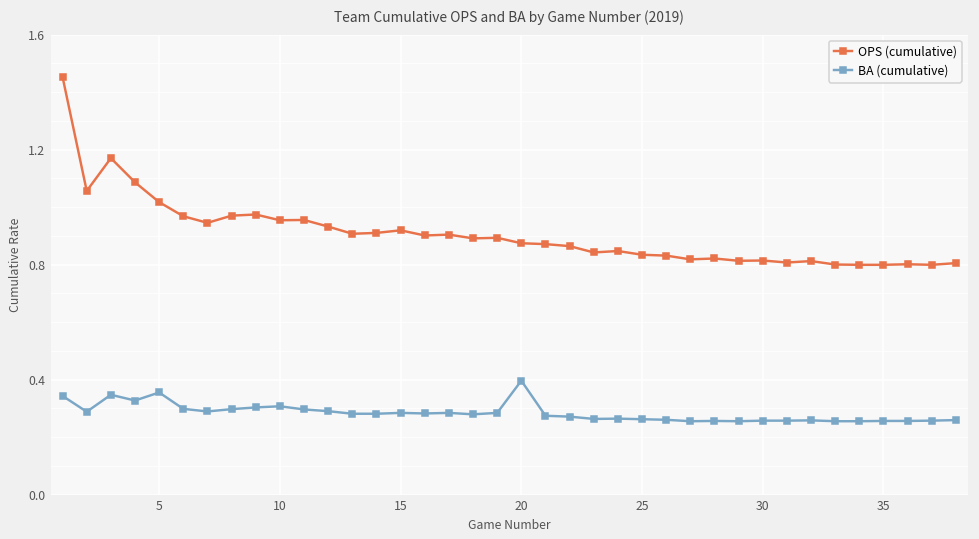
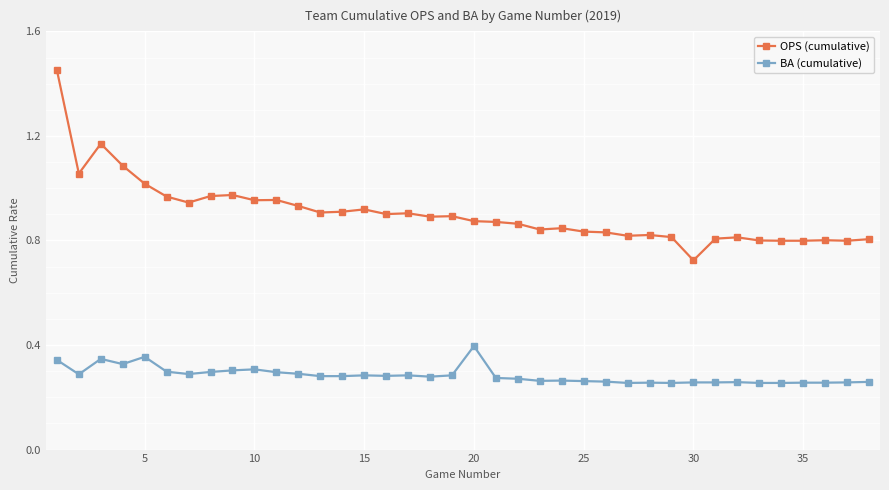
OPS (cumulative), 30: 0.81 -> 0.72
